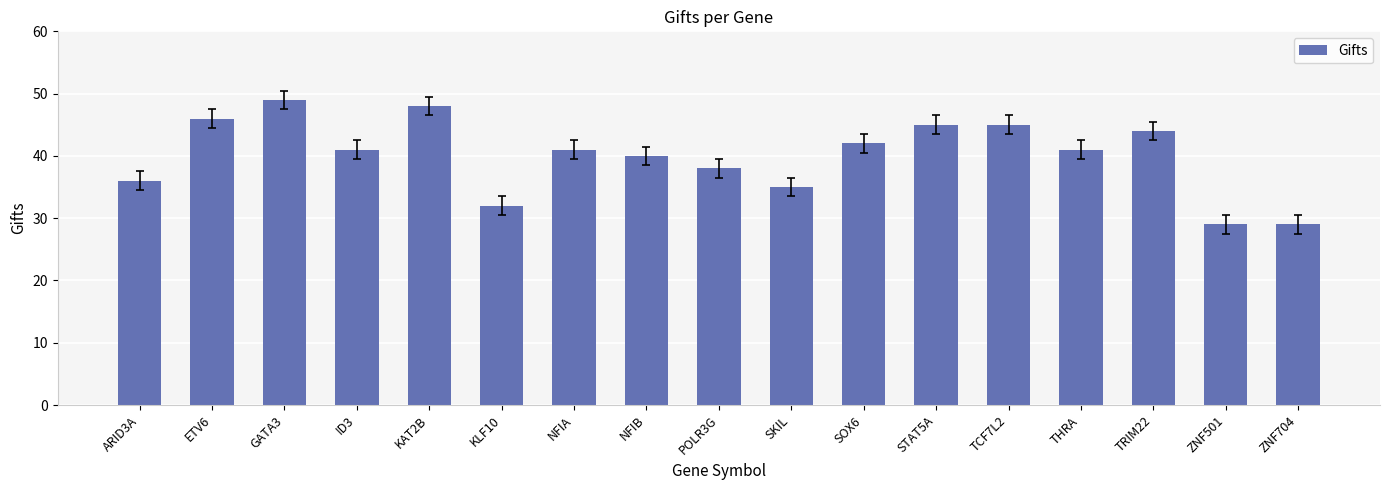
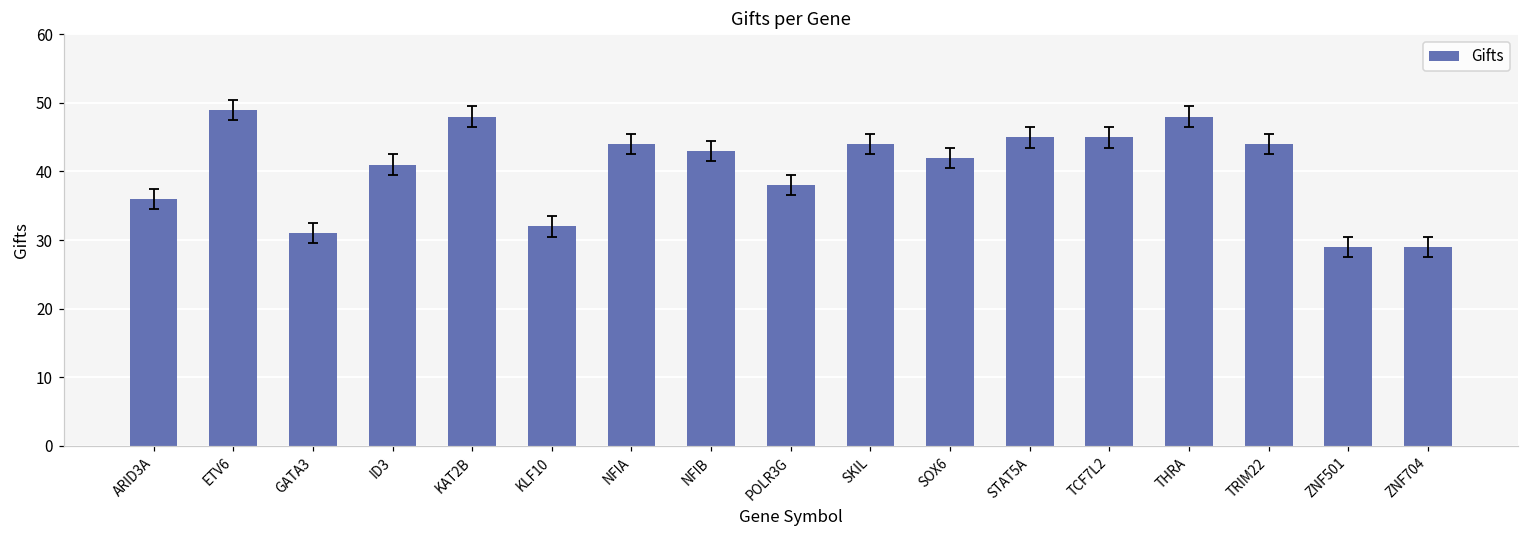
Gifts, ETV6: 46 -> 49
Gifts, GATA3: 49 -> 31
Gifts, NFIA: 41 -> 44
Gifts, NFIB: 40 -> 43
Gifts, SKIL: 35 -> 44
Gifts, THRA: 41 -> 48
